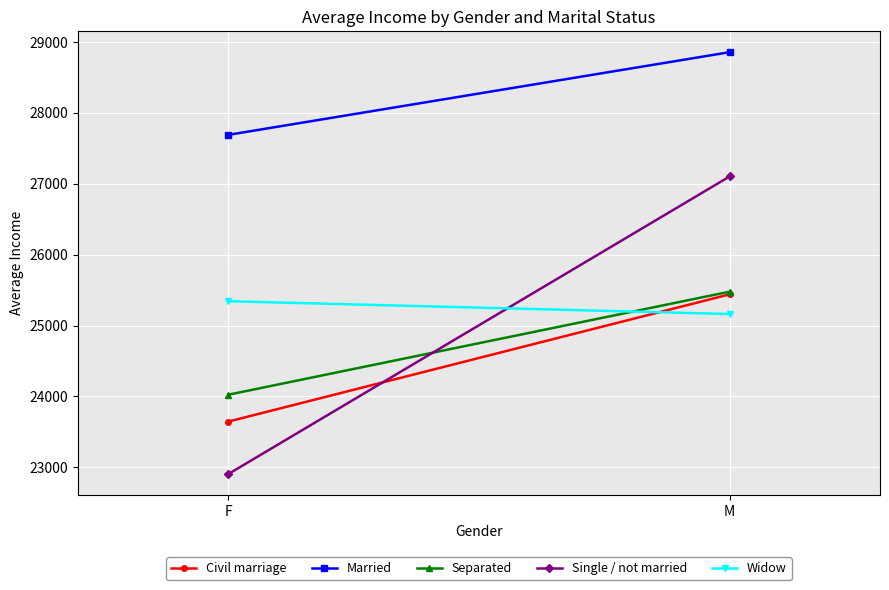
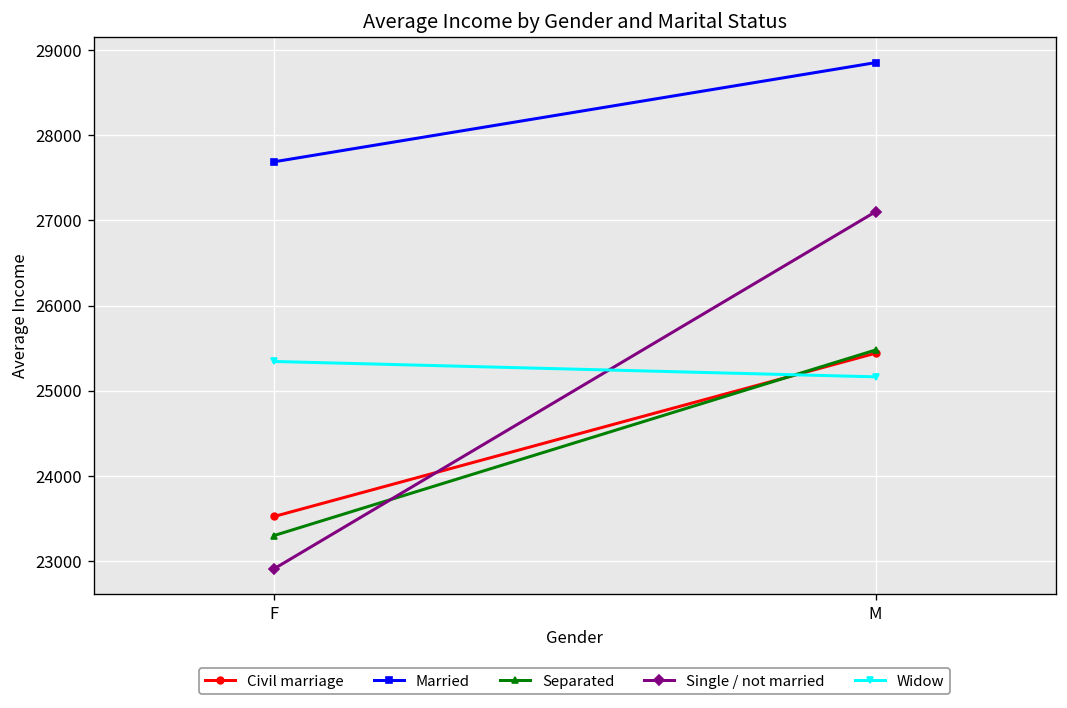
Civil marriage, F: 23600 -> 23500
Separated, F: 24000 -> 23300
